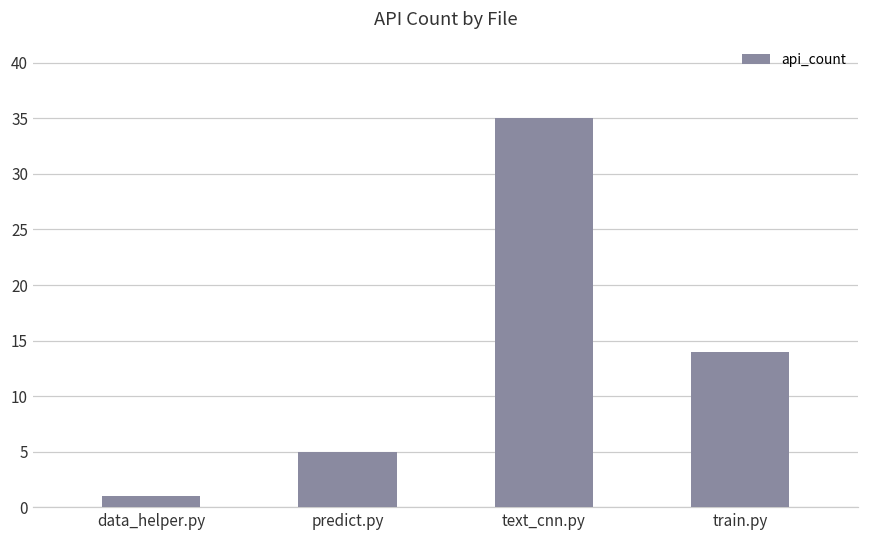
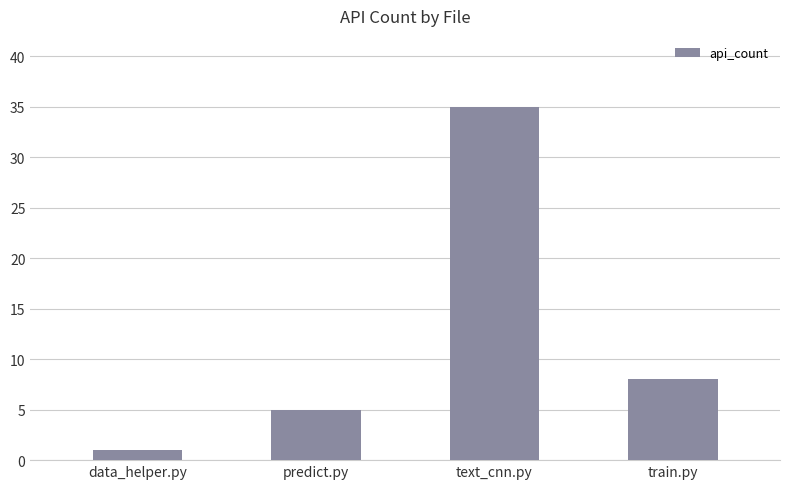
train.py: 14 -> 8
